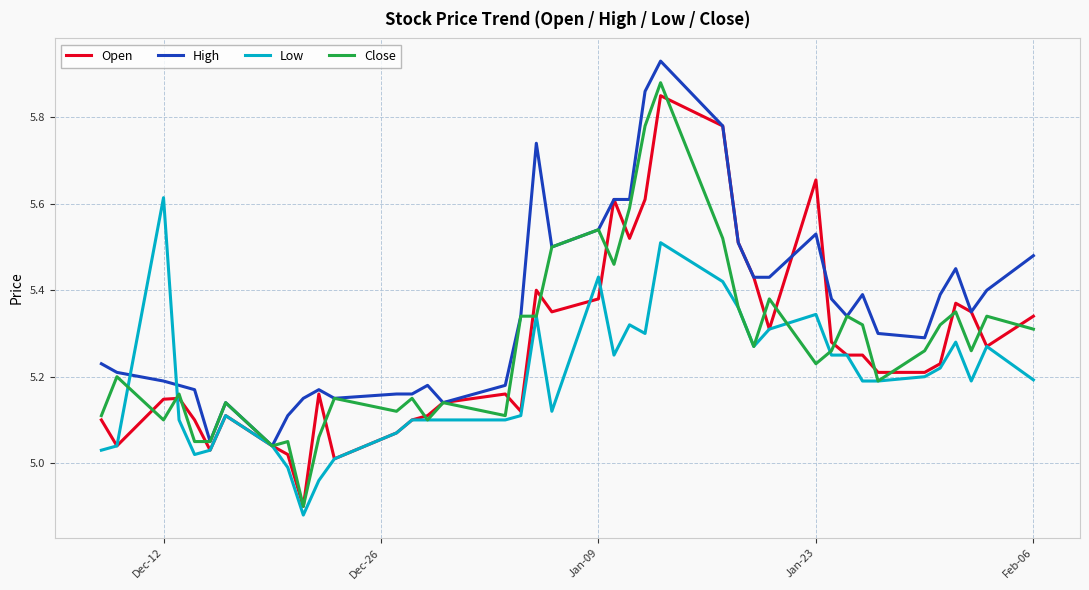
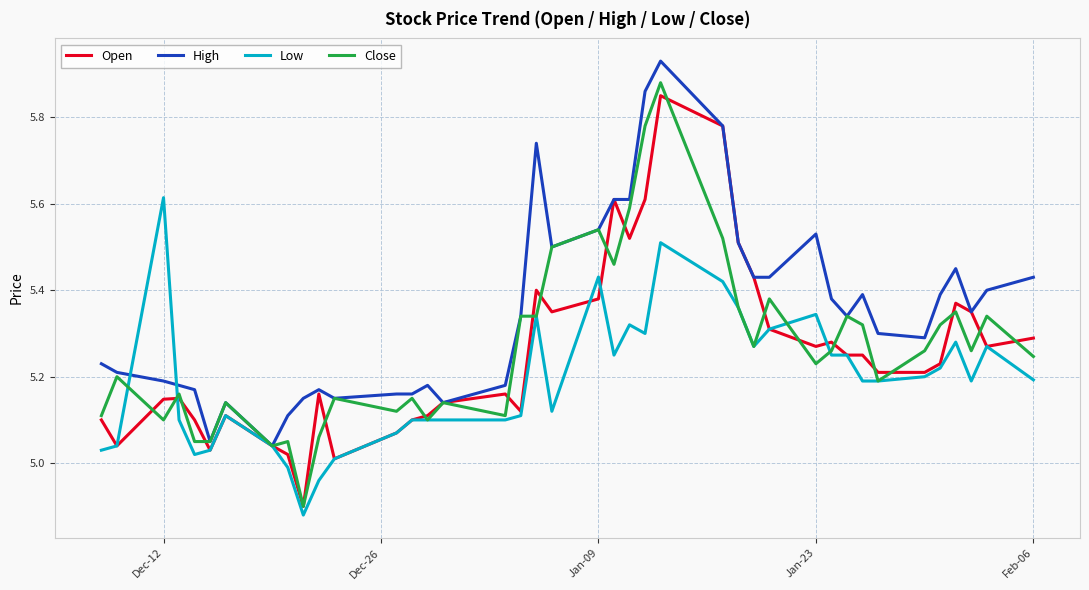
Open, Jan-23: 5.66 -> 5.27
Open, Feb-06: 5.34 -> 5.29
High, Feb-06: 5.48 -> 5.43
Close, Feb-06: 5.31 -> 5.25
